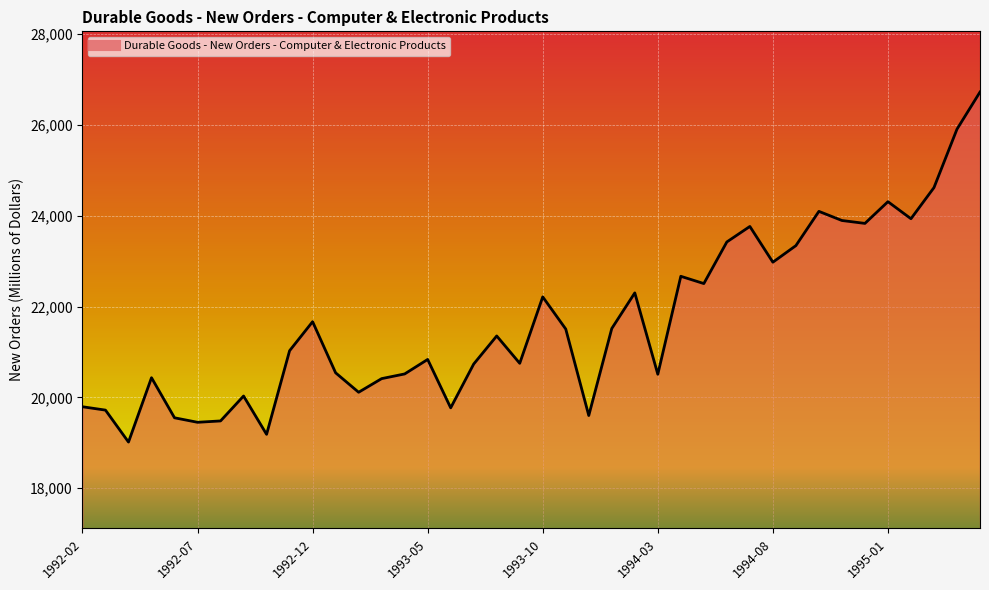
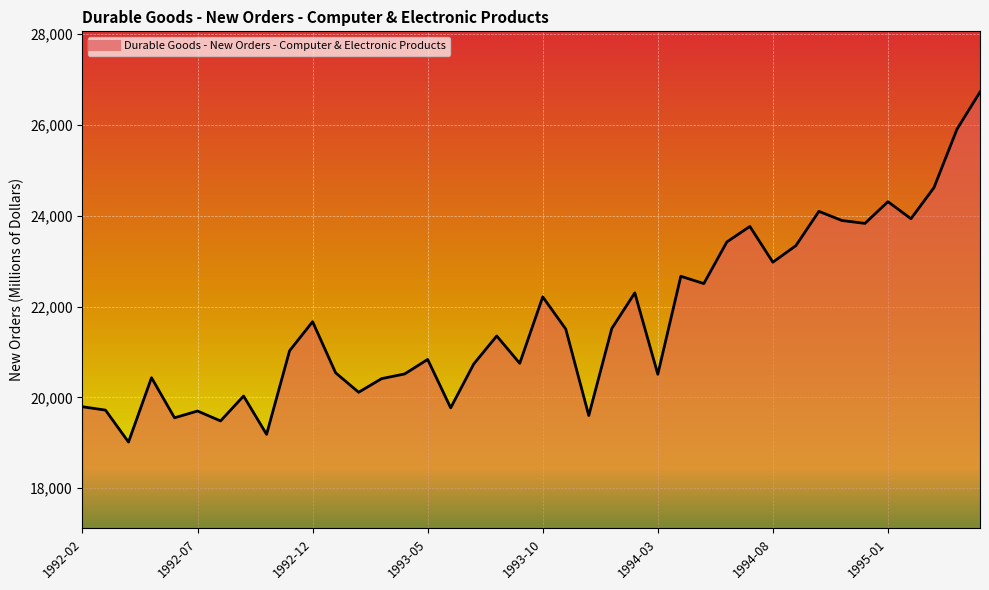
1992-07: 19,500 -> 19,700
